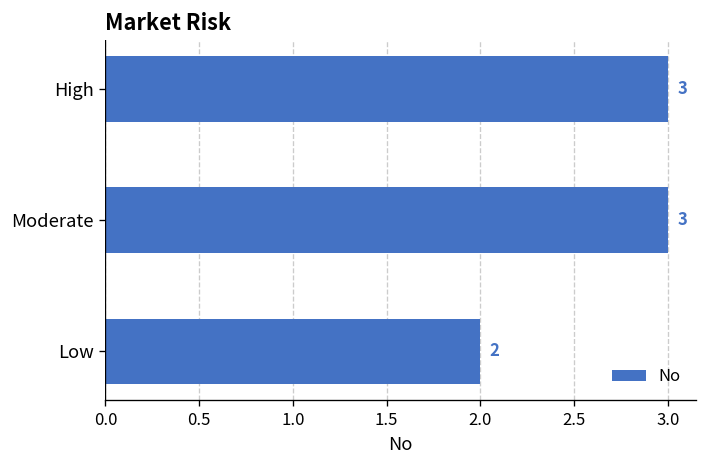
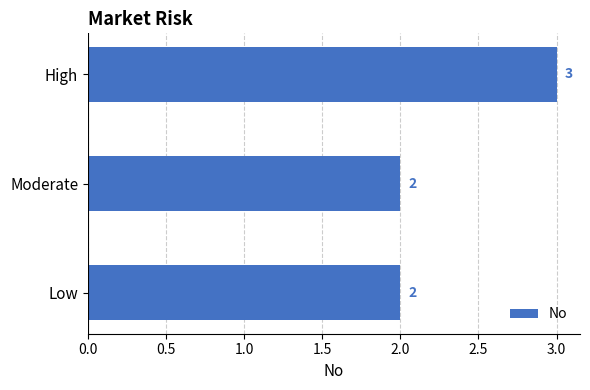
Moderate: 3 -> 2
